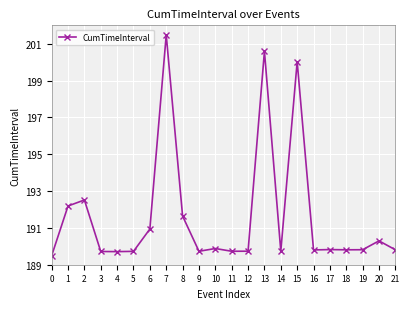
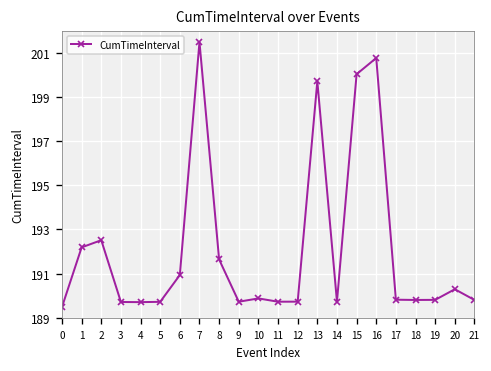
13: 200.6 -> 199.7
16: 189.8 -> 200.8
